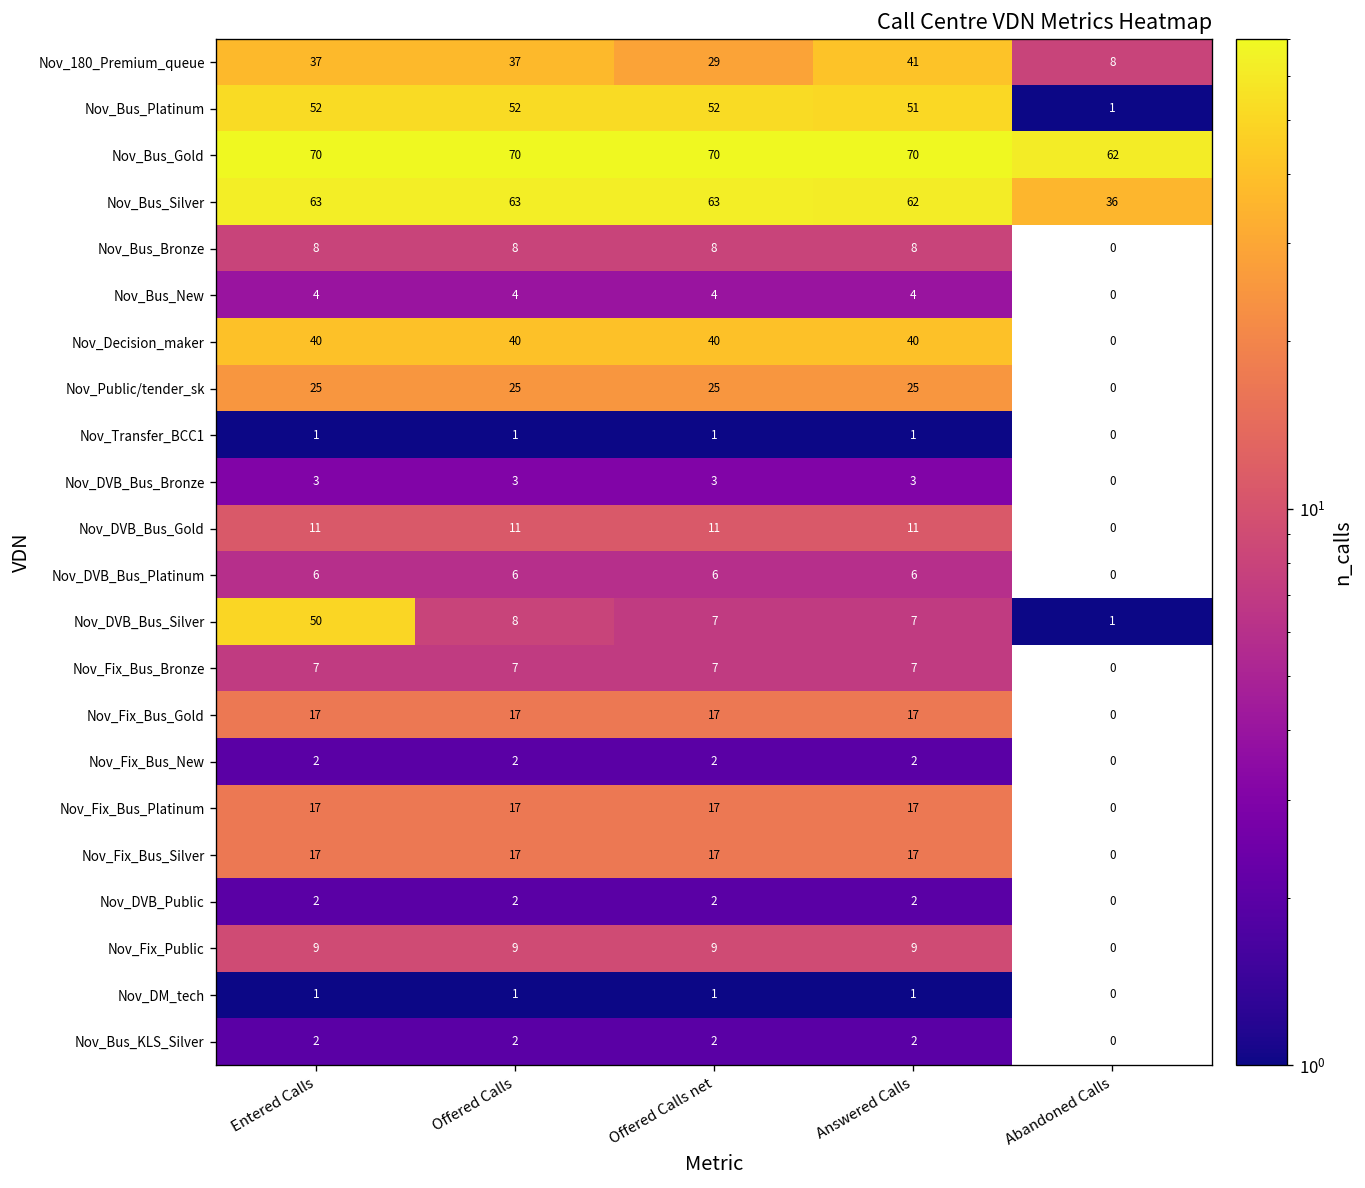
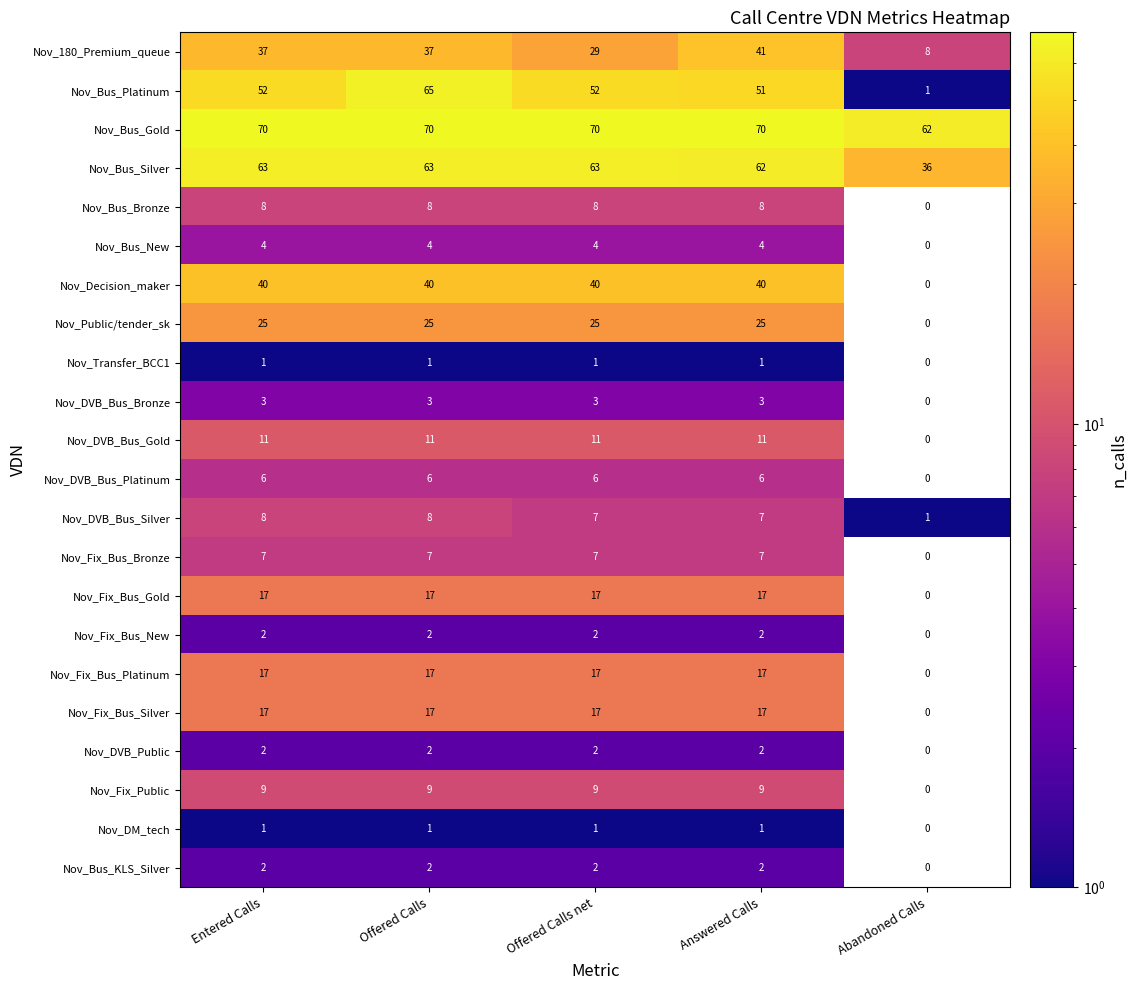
Nov_Bus_Platinum, Offered Calls: 52 -> 65
Nov_DVB_Bus_Silver, Entered Calls: 50 -> 8
